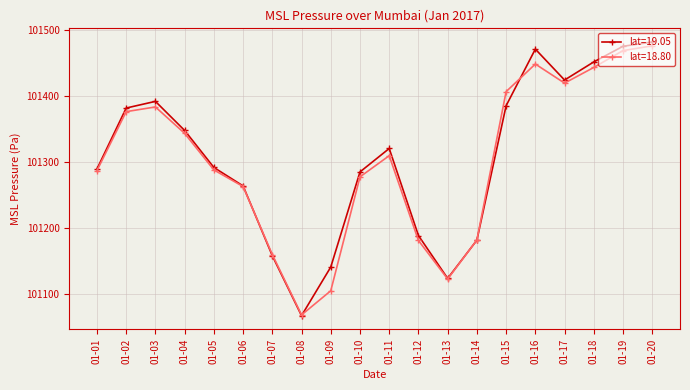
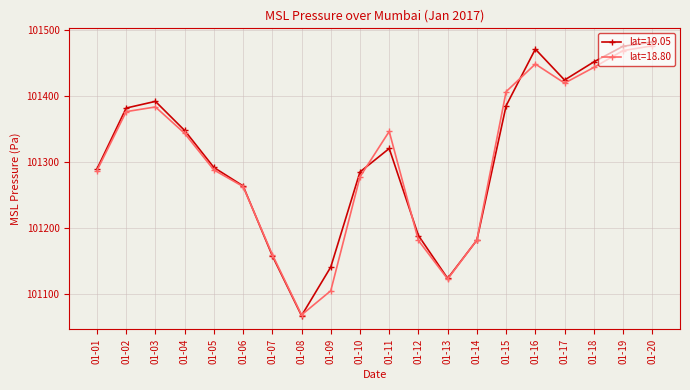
lat=18.80, 01-11: 101310 -> 101350
